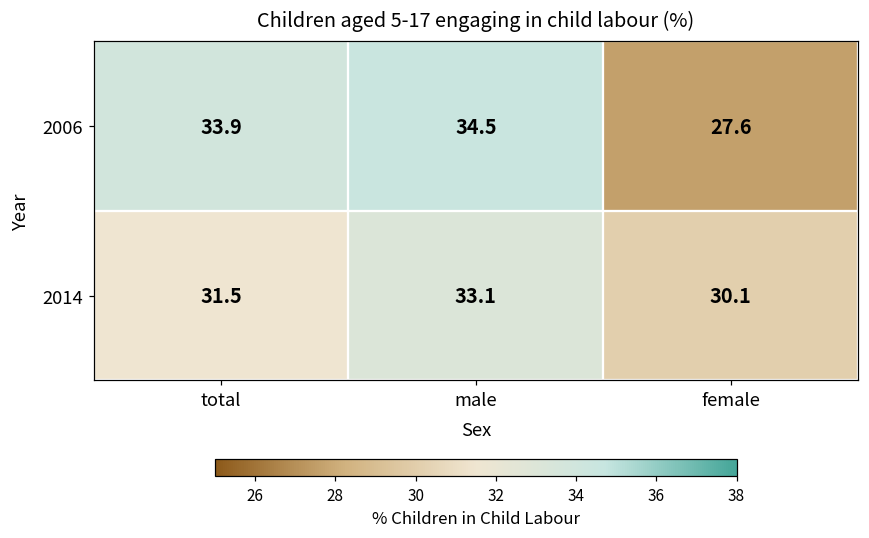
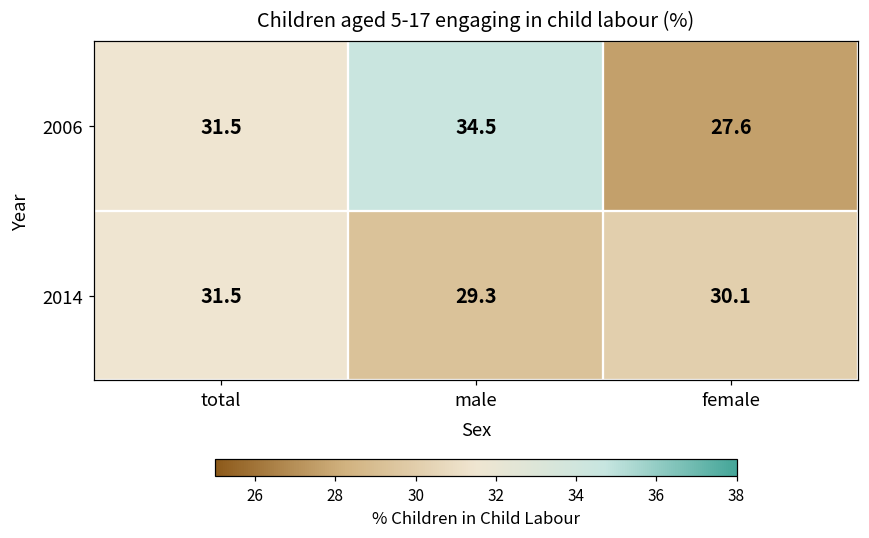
2006, total: 33.9 -> 31.5
2014, male: 33.1 -> 29.3
